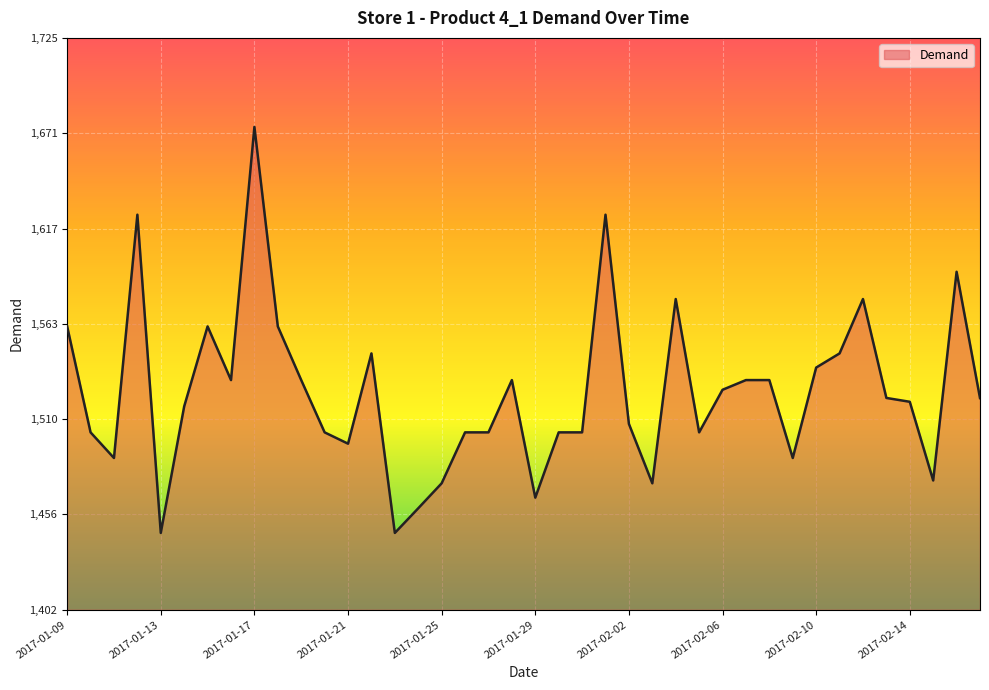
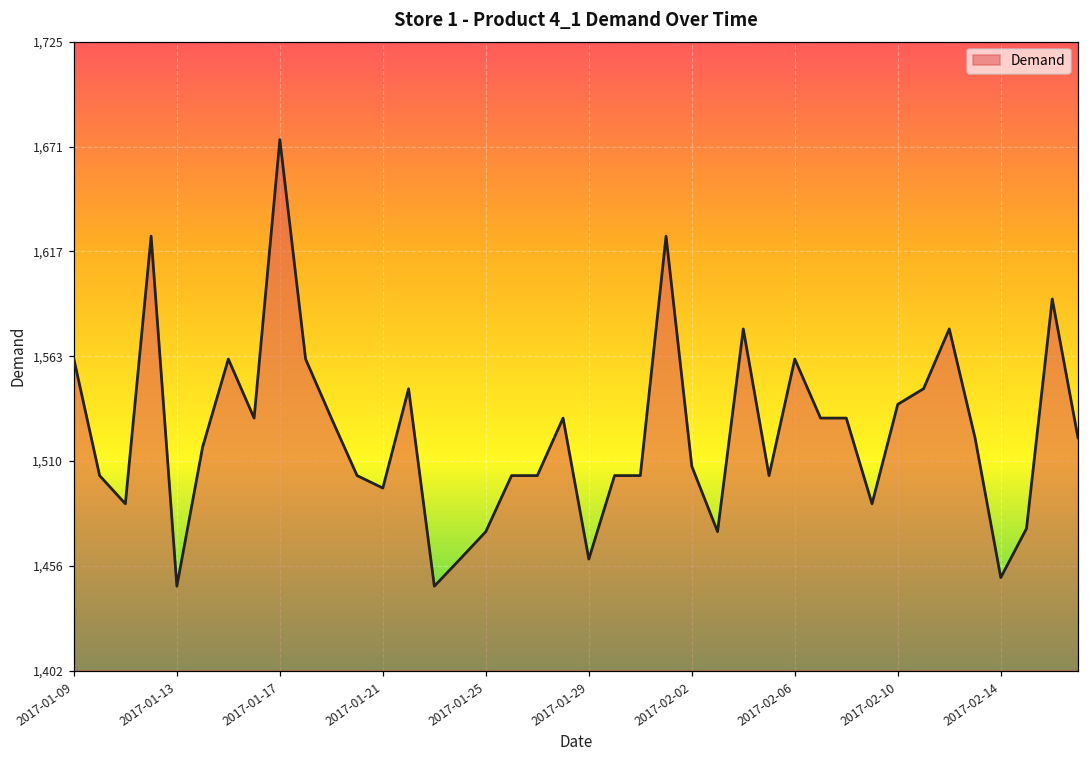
2017-01-29: 1,465 -> 1,459
2017-02-06: 1,526 -> 1,562
2017-02-14: 1,519 -> 1,450
